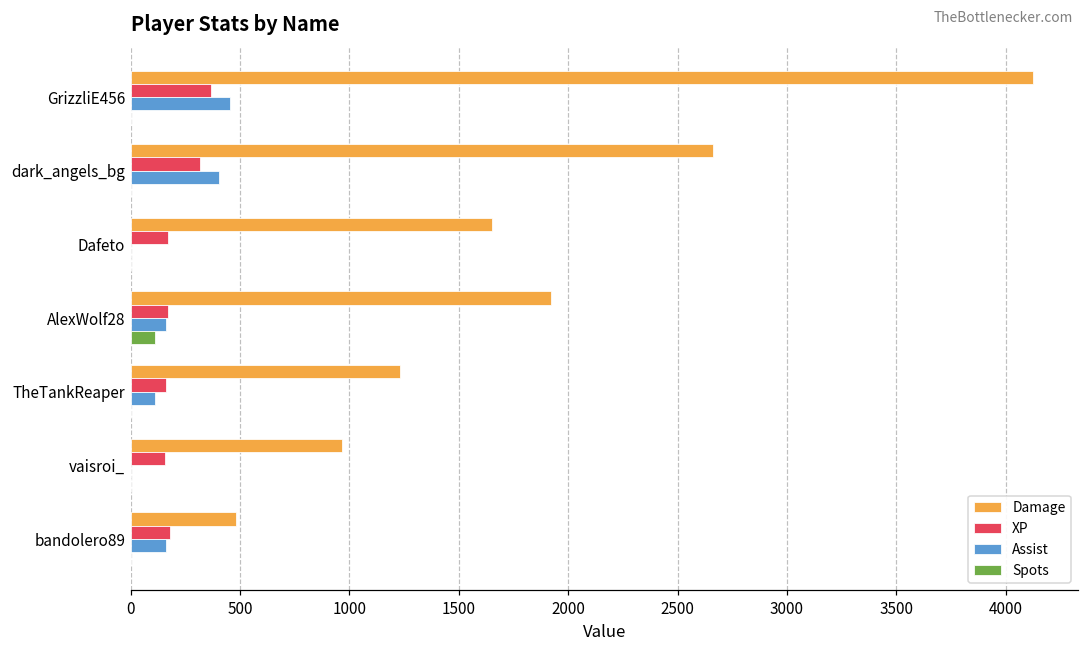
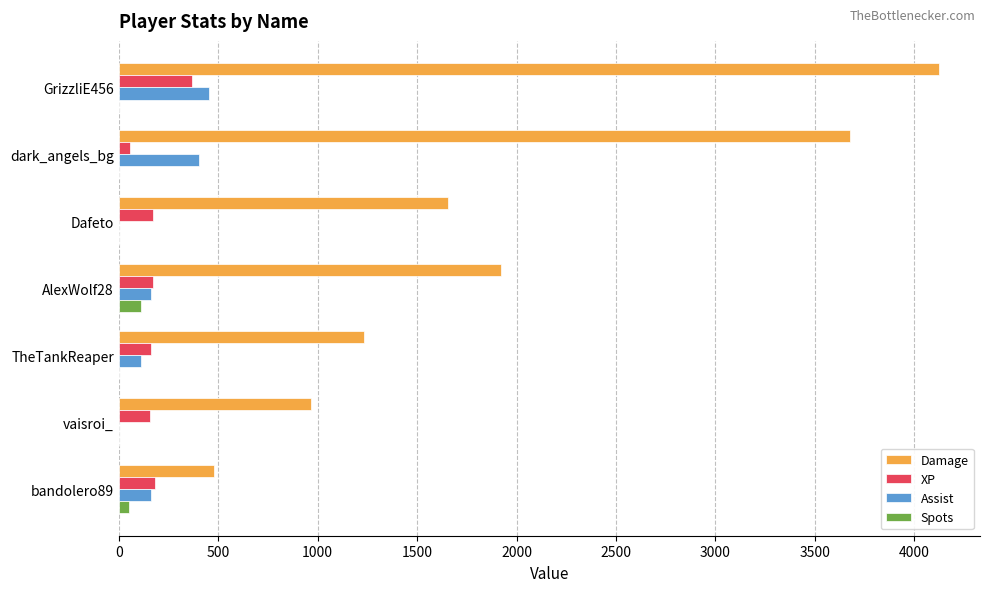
Damage, dark_angels_bg: 2660 -> 3680
XP, dark_angels_bg: 320 -> 60
Spots, bandolero89: 0 -> 50
